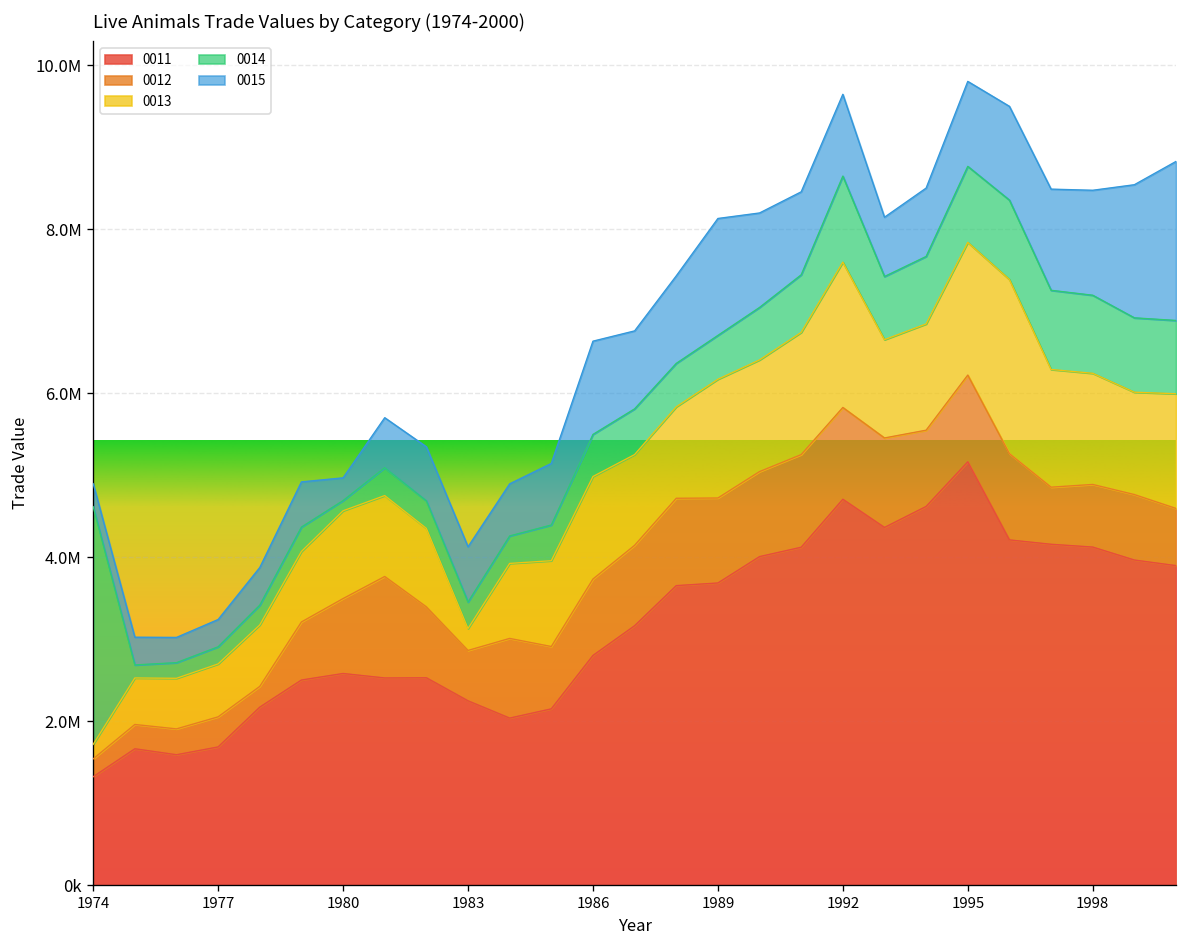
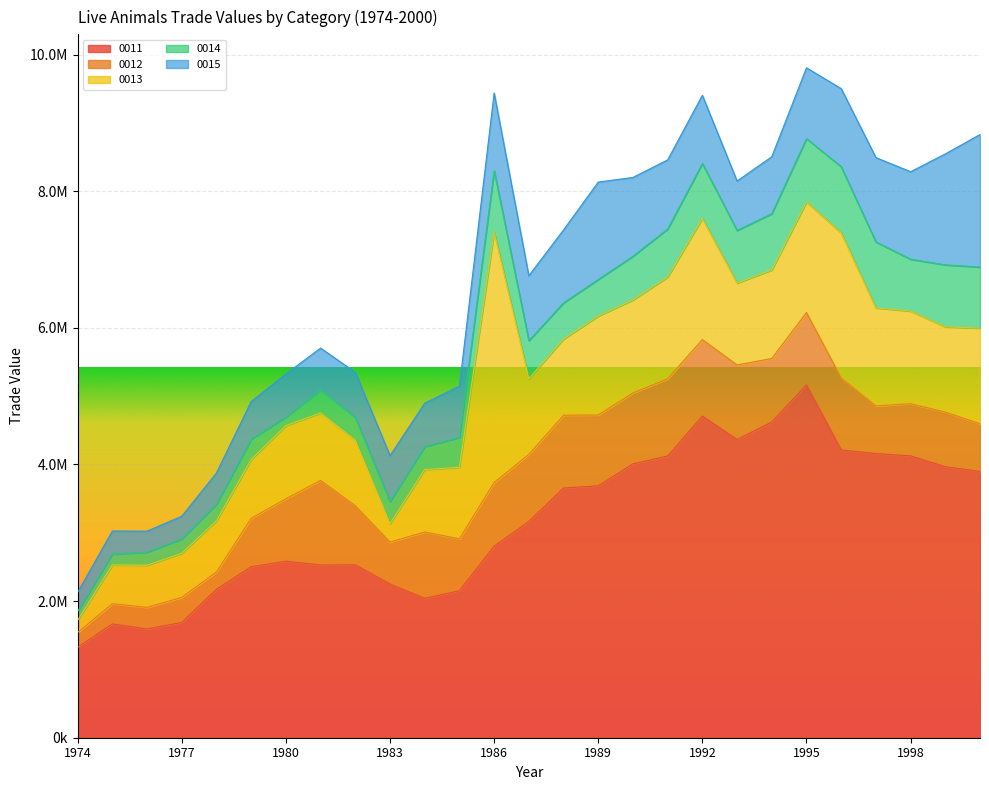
0014, 1974: 2900000 -> 100000
0015, 1980: 300000 -> 600000
0013, 1986: 1300000 -> 3700000
0014, 1986: 500000 -> 900000
0014, 1992: 1000000 -> 800000
0014, 1998: 1000000 -> 800000
